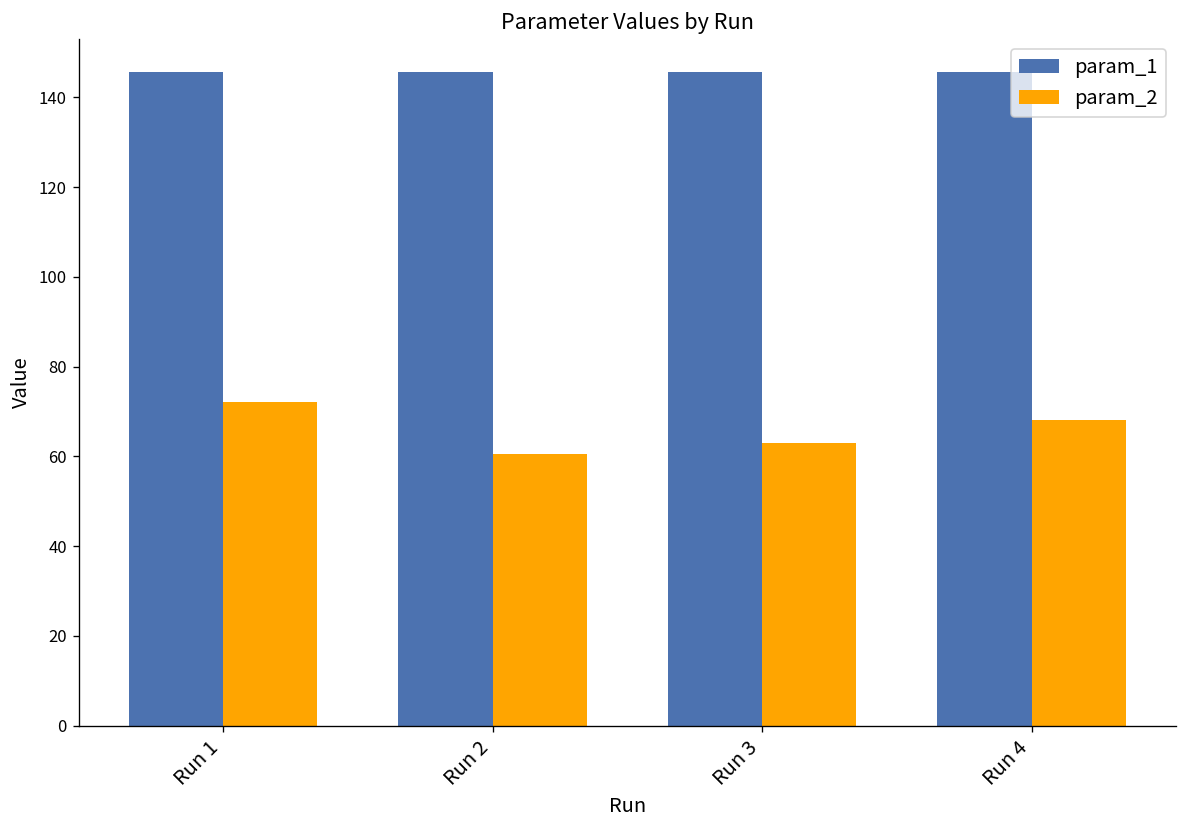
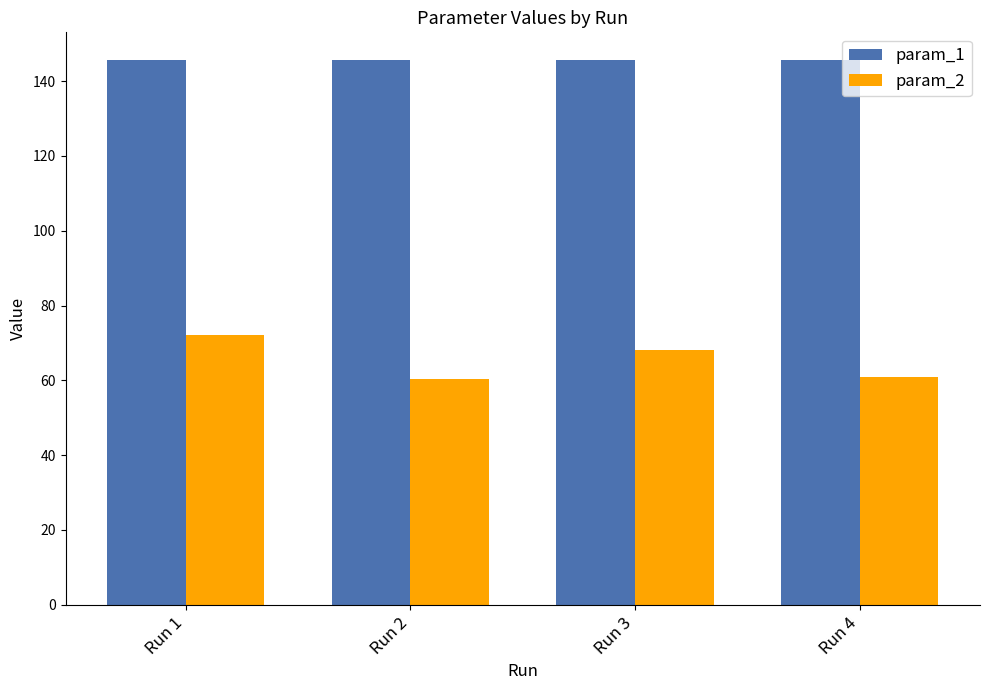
param_2, Run 3: 63 -> 68
param_2, Run 4: 68 -> 61
